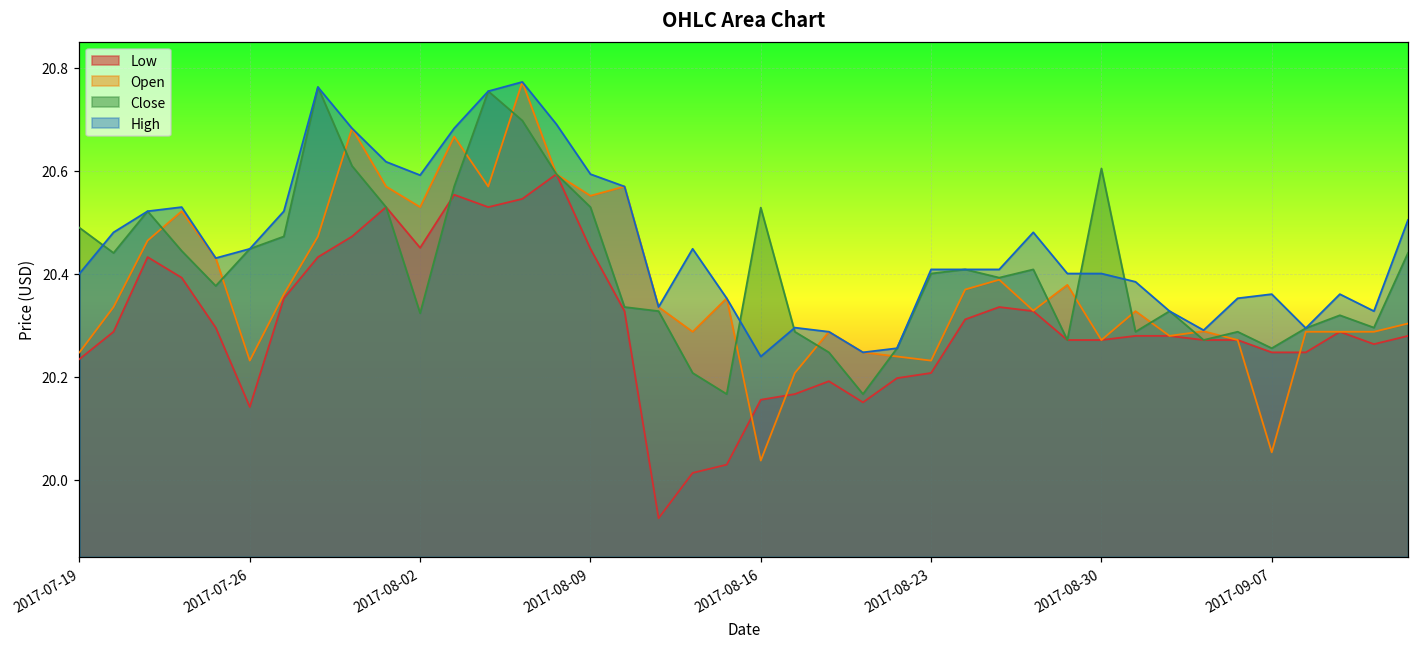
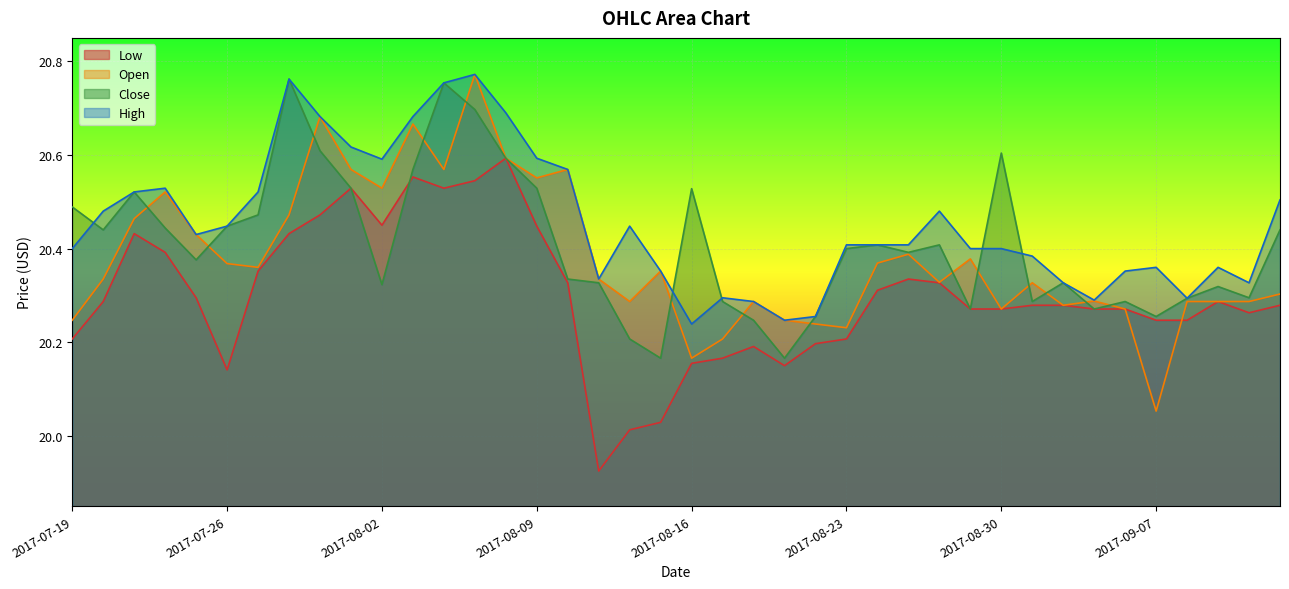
Low, 2017-07-19: 20.23 -> 20.21
Open, 2017-07-26: 20.23 -> 20.37
Open, 2017-08-16: 20.04 -> 20.17
